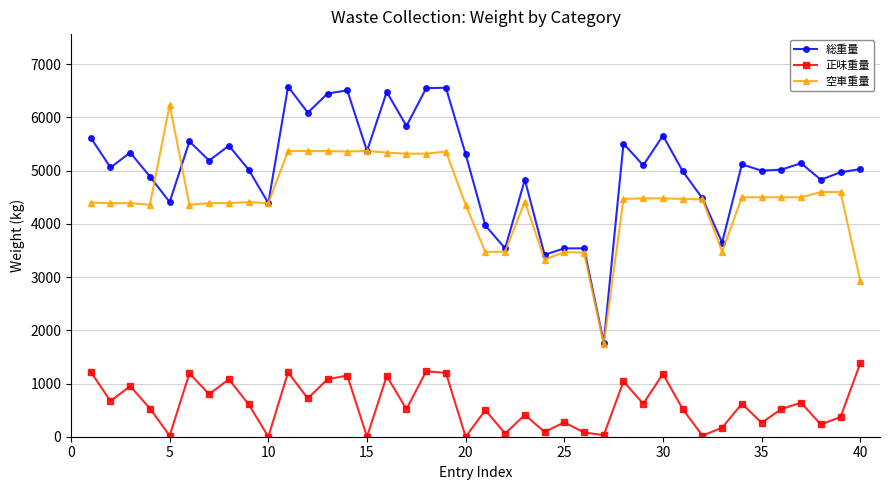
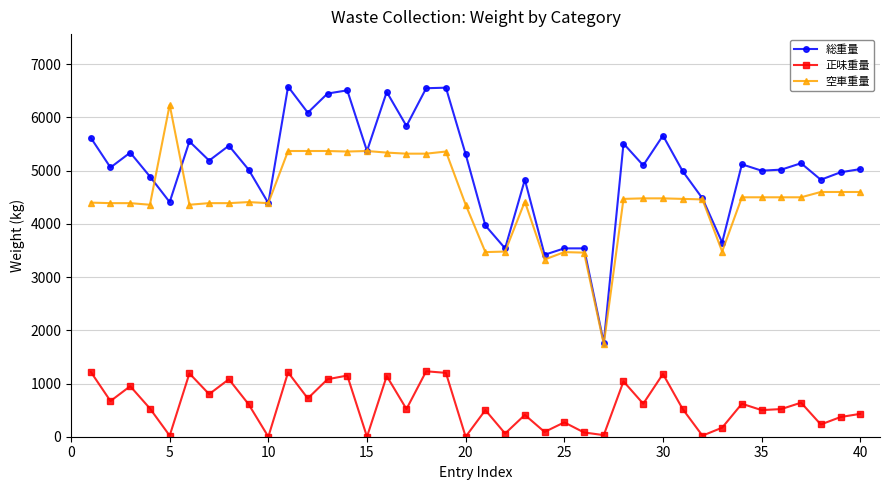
正味重量, 35: 300 -> 500
正味重量, 40: 1400 -> 400
空車重量, 40: 2900 -> 4600
